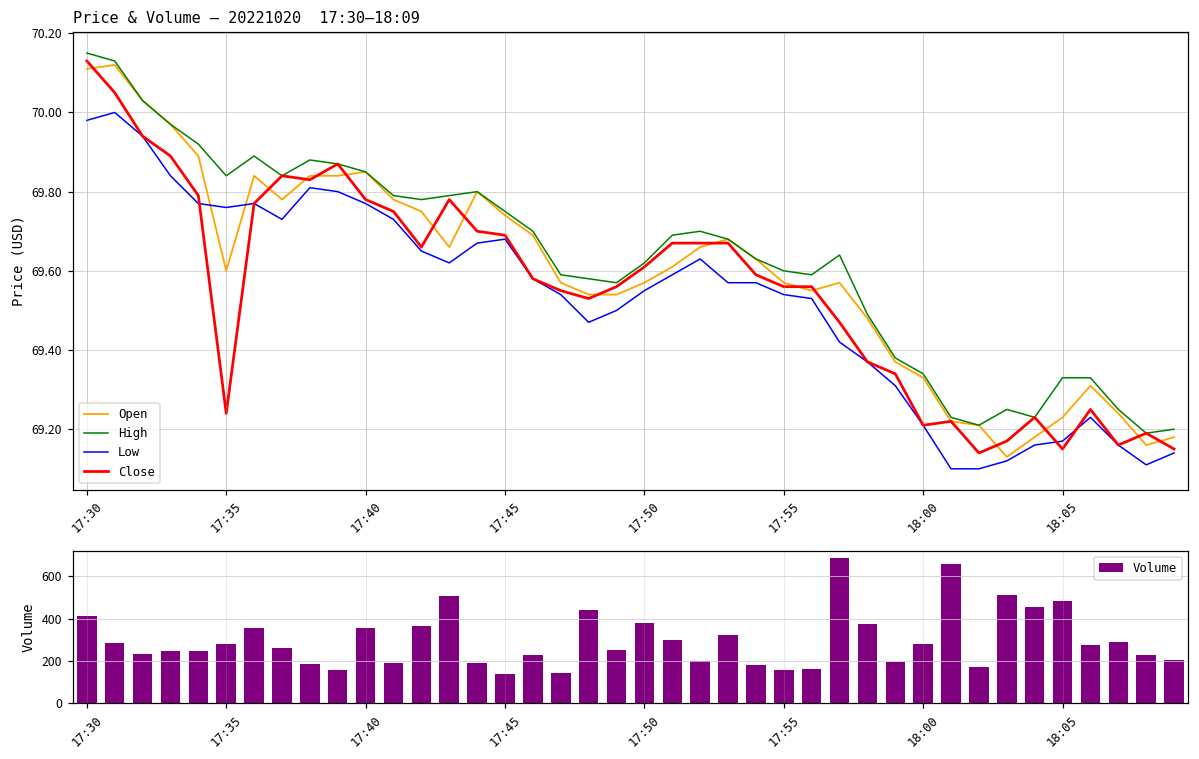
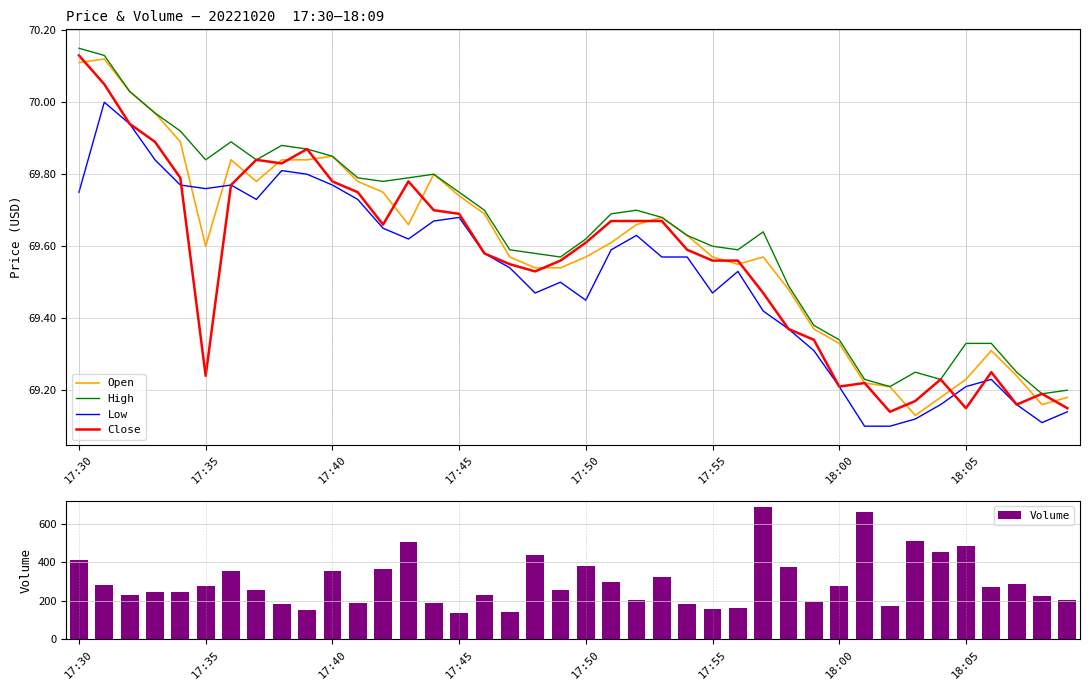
Price & Volume — 20221020 17:30–18:09, Low, 17:30: 69.98 -> 69.75
Price & Volume — 20221020 17:30–18:09, Low, 17:50: 69.55 -> 69.45
Price & Volume — 20221020 17:30–18:09, Low, 17:55: 69.54 -> 69.47
Price & Volume — 20221020 17:30–18:09, Low, 18:05: 69.17 -> 69.21
